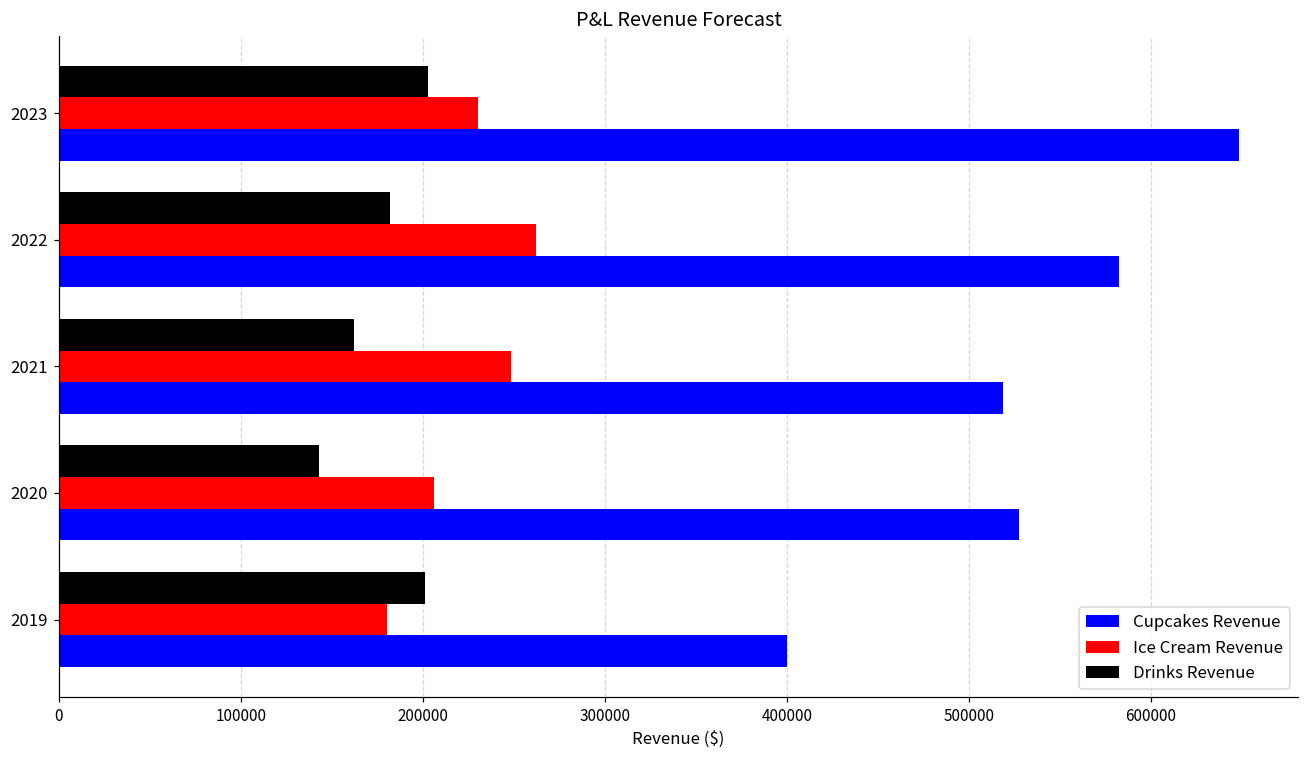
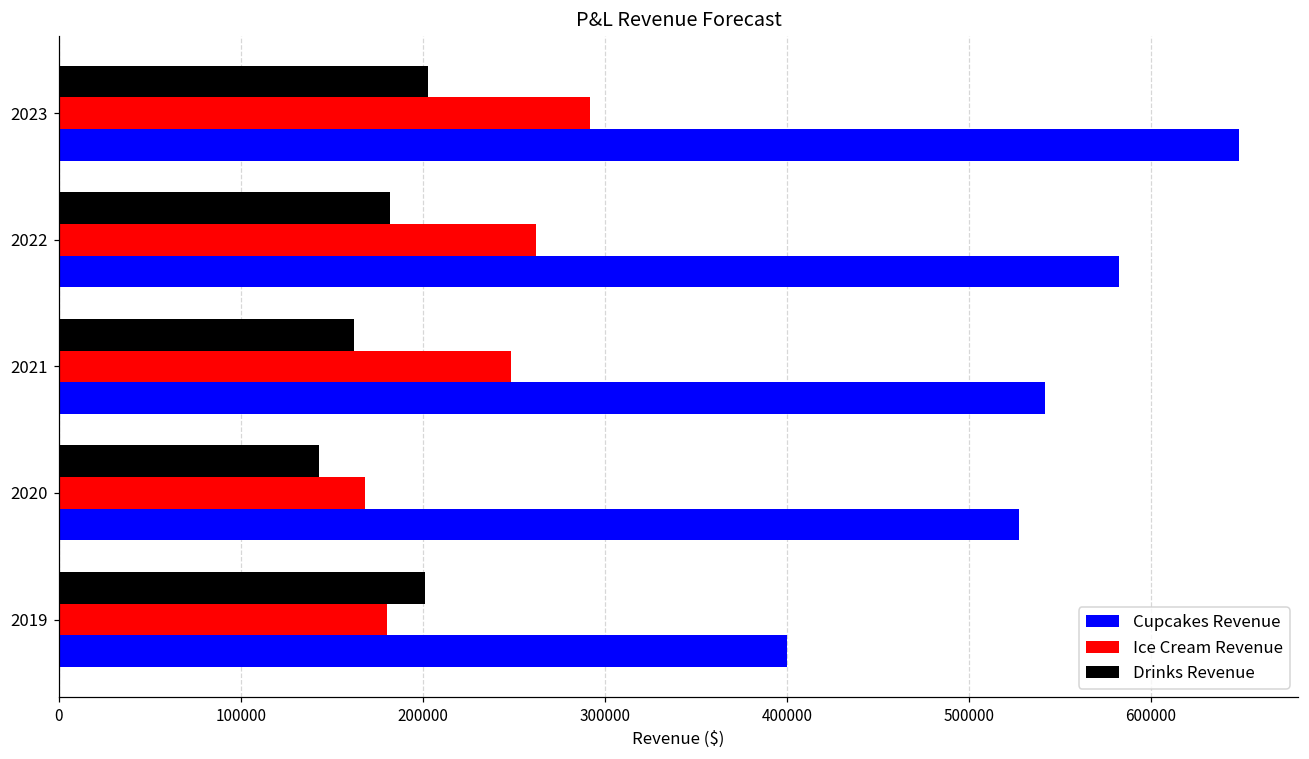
Ice Cream Revenue, 2023: 230000 -> 292000
Cupcakes Revenue, 2021: 519000 -> 542000
Ice Cream Revenue, 2020: 206000 -> 168000
